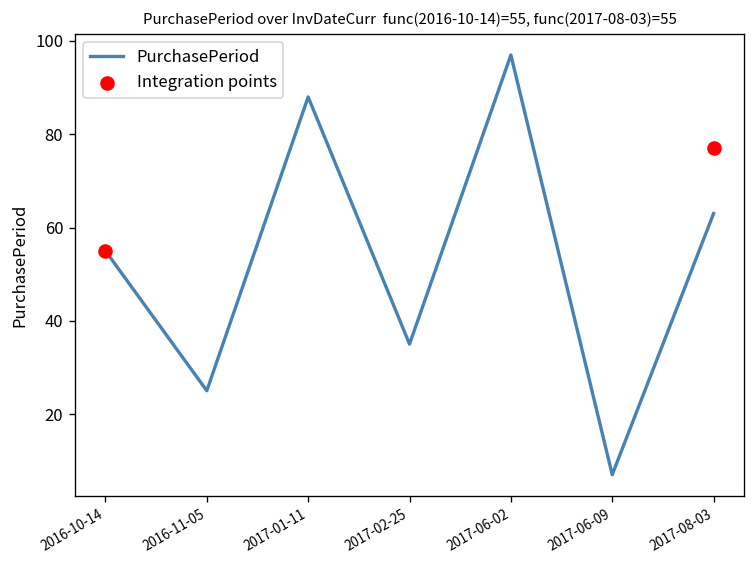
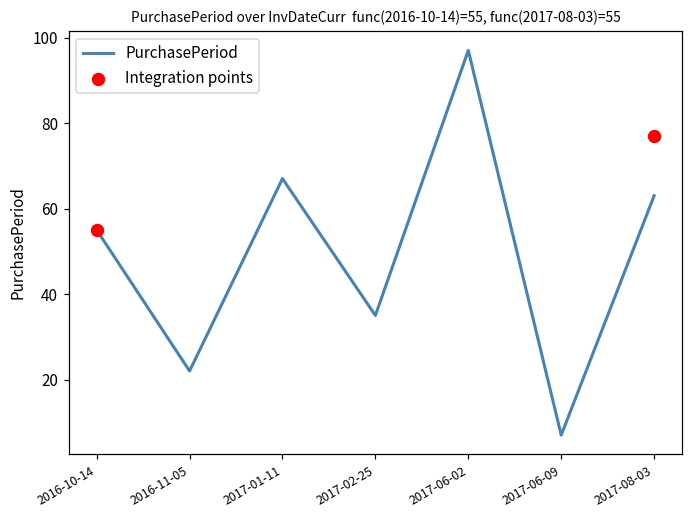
PurchasePeriod, 2016-11-05: 25 -> 22
PurchasePeriod, 2017-01-11: 88 -> 67
